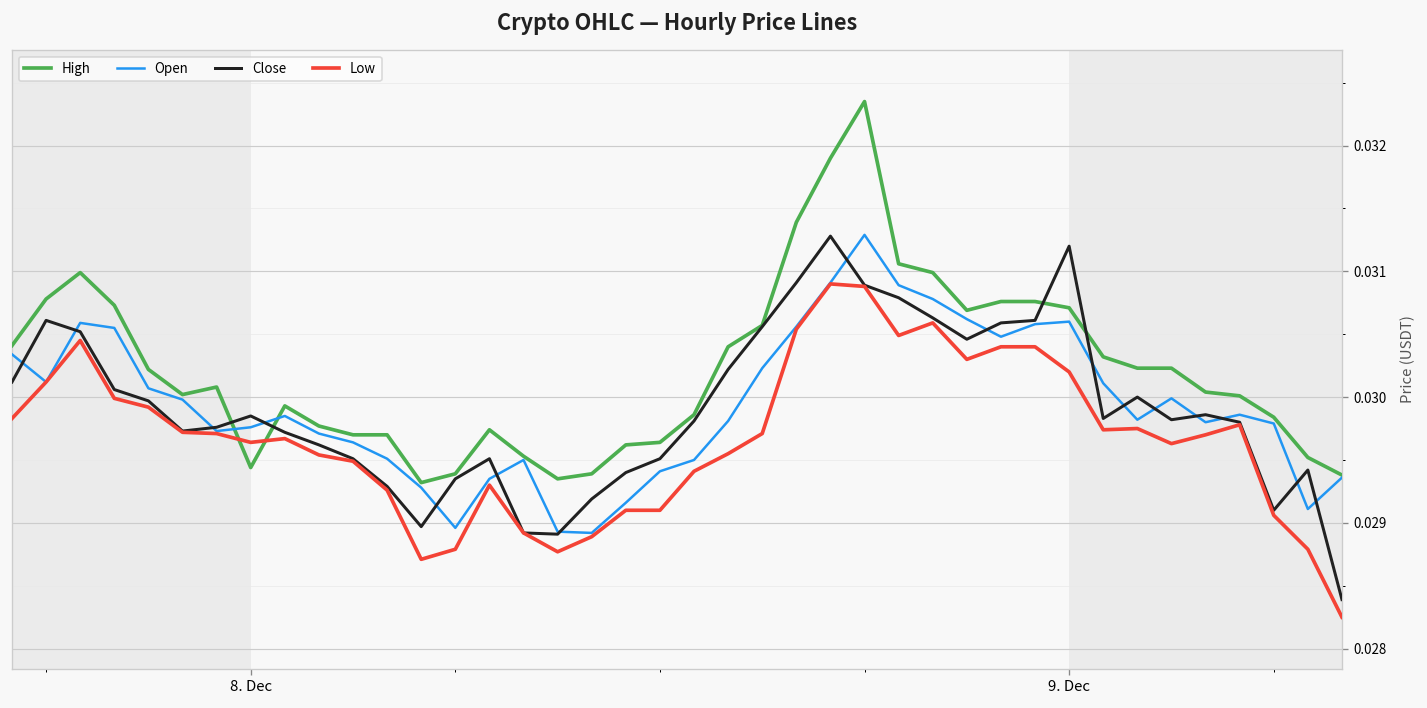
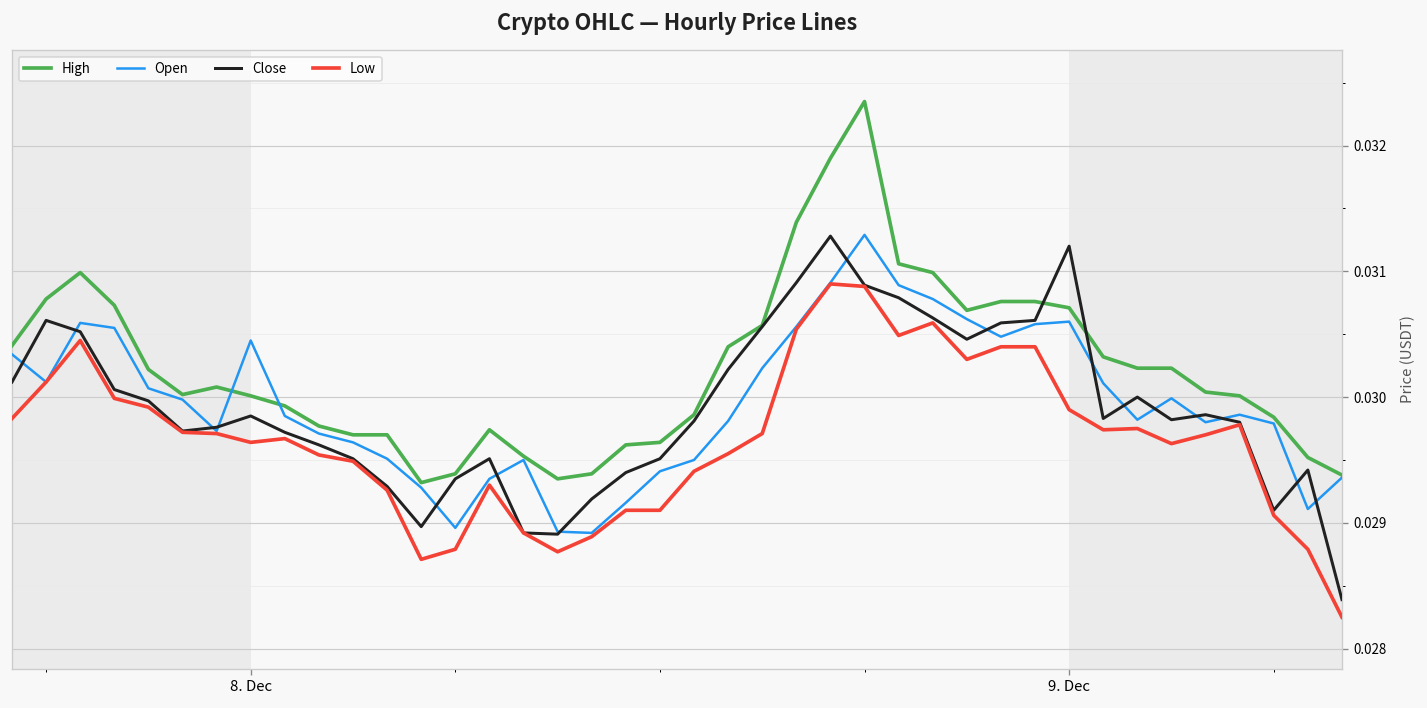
High, 8. Dec: 0.02944 -> 0.03001
Open, 8. Dec: 0.02976 -> 0.03045
Low, 9. Dec: 0.0302 -> 0.0299
